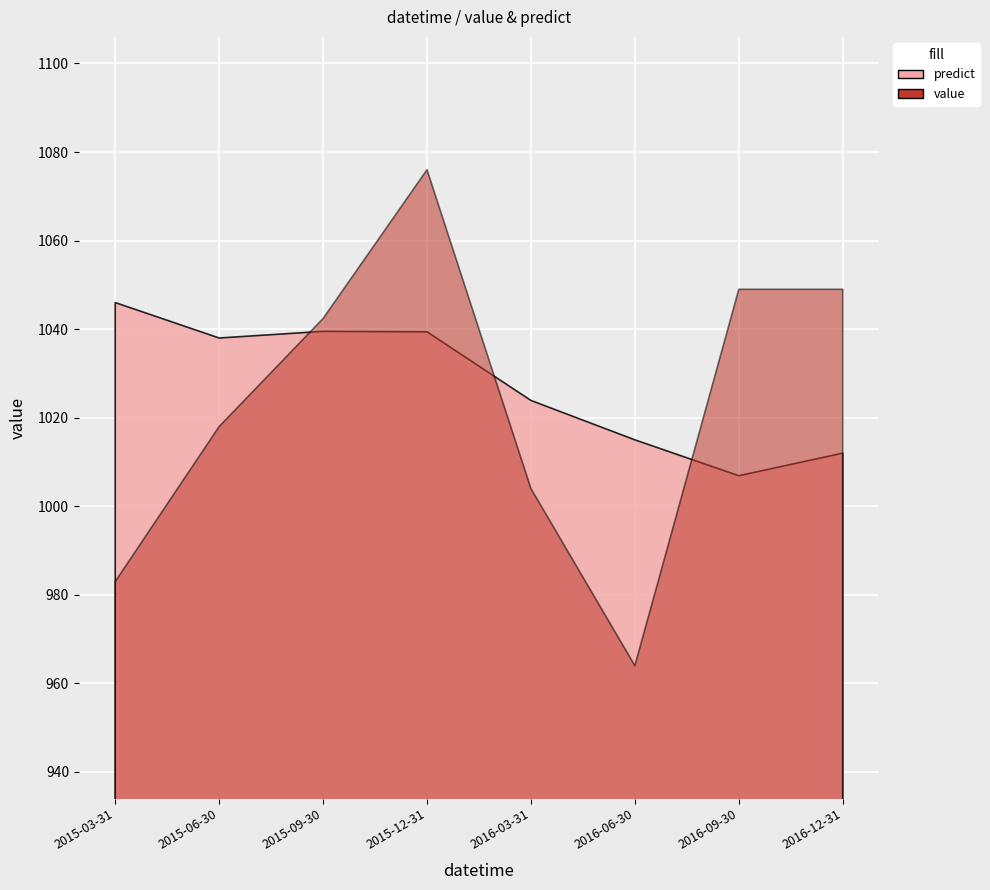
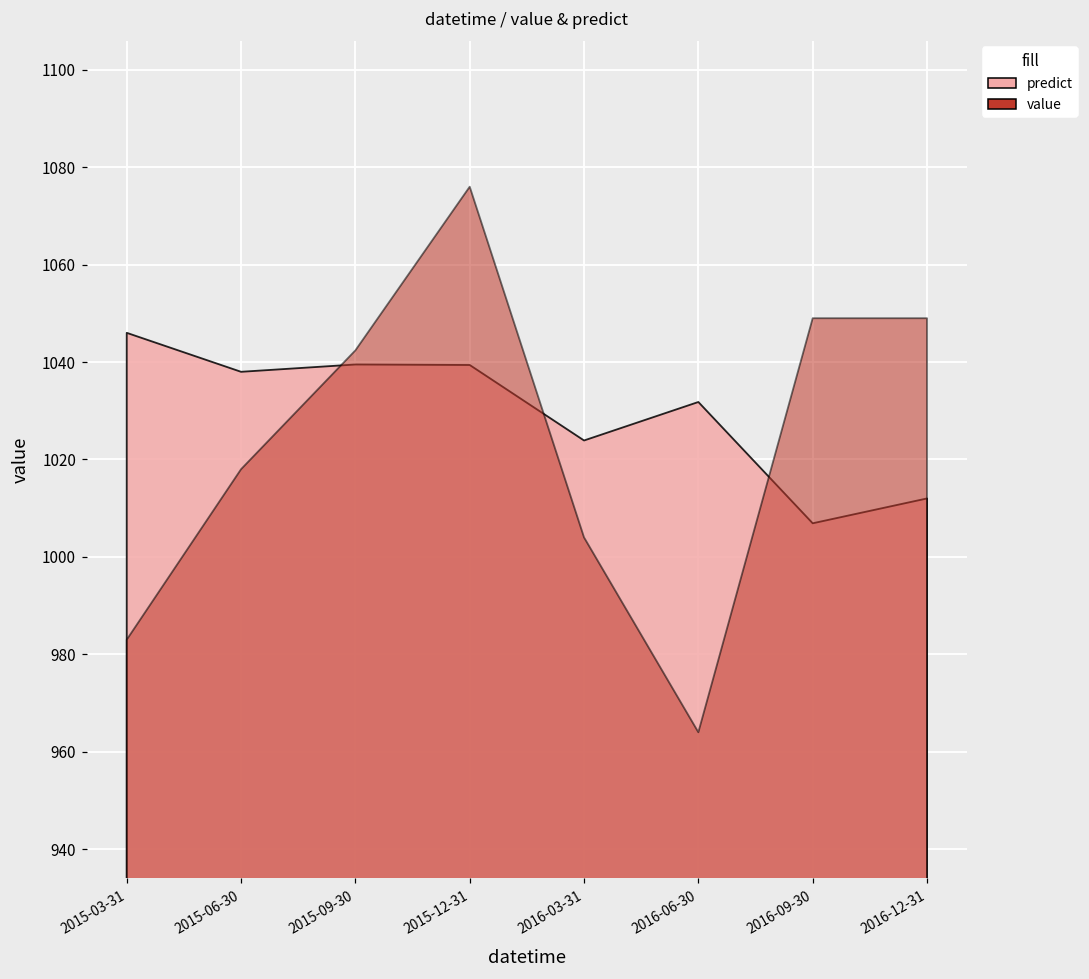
predict, 2016-06-30: 1015 -> 1032
